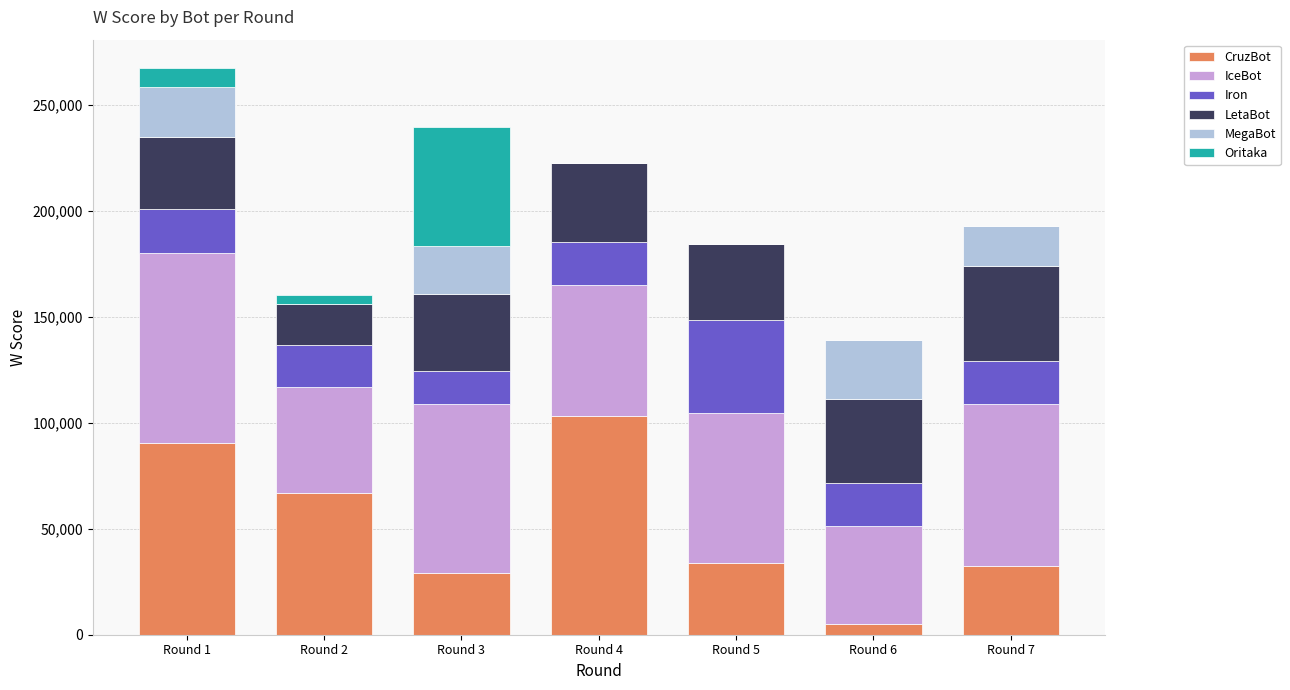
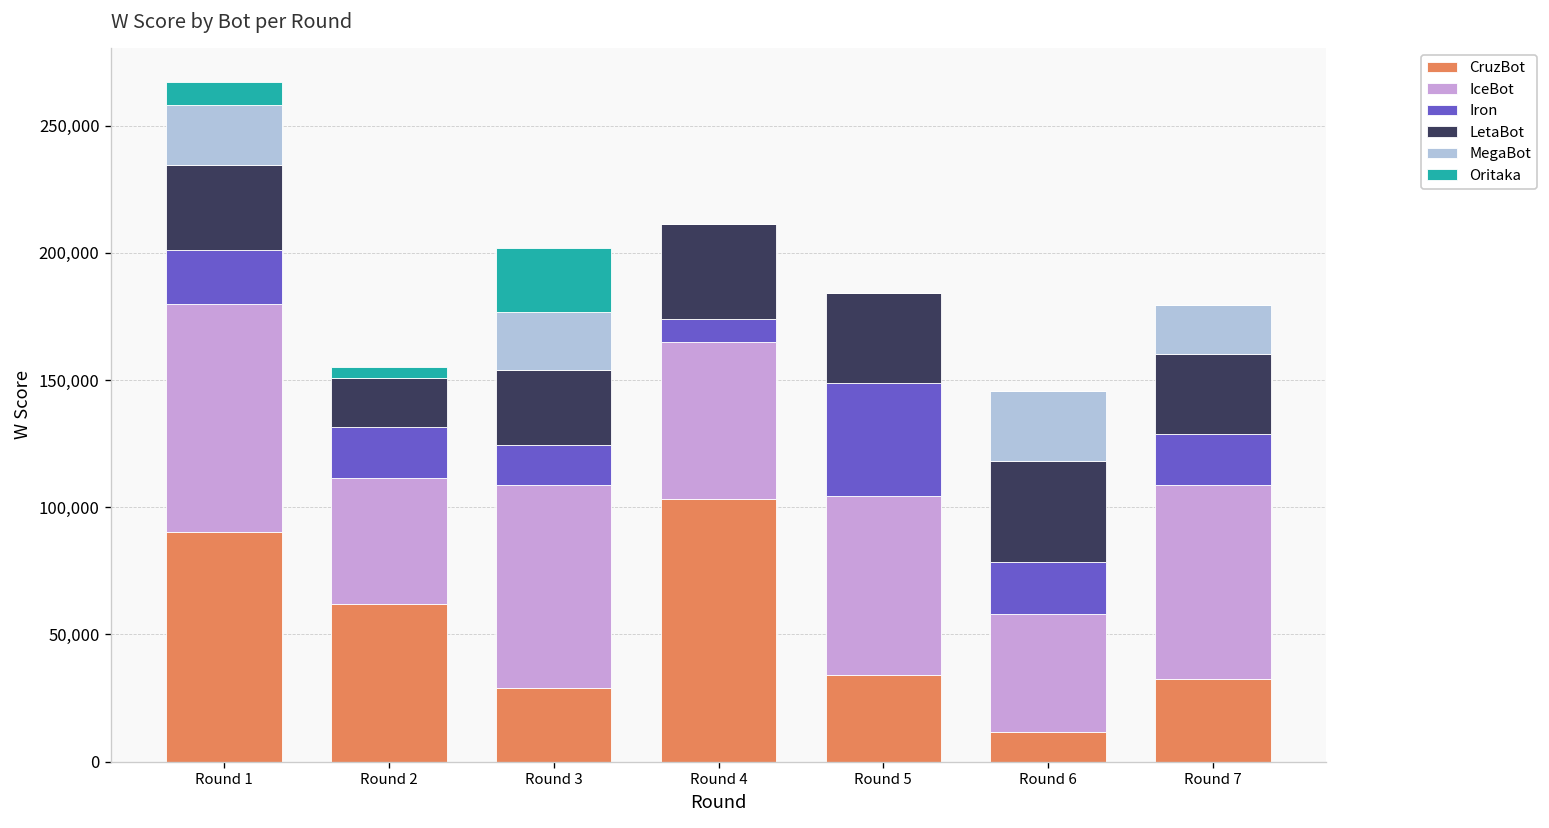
CruzBot, Round 2: 67,000 -> 62,000
LetaBot, Round 3: 36,000 -> 29,000
Oritaka, Round 3: 56,000 -> 25,000
Iron, Round 4: 20,000 -> 9,000
CruzBot, Round 6: 5,000 -> 12,000
LetaBot, Round 7: 45,000 -> 31,000
